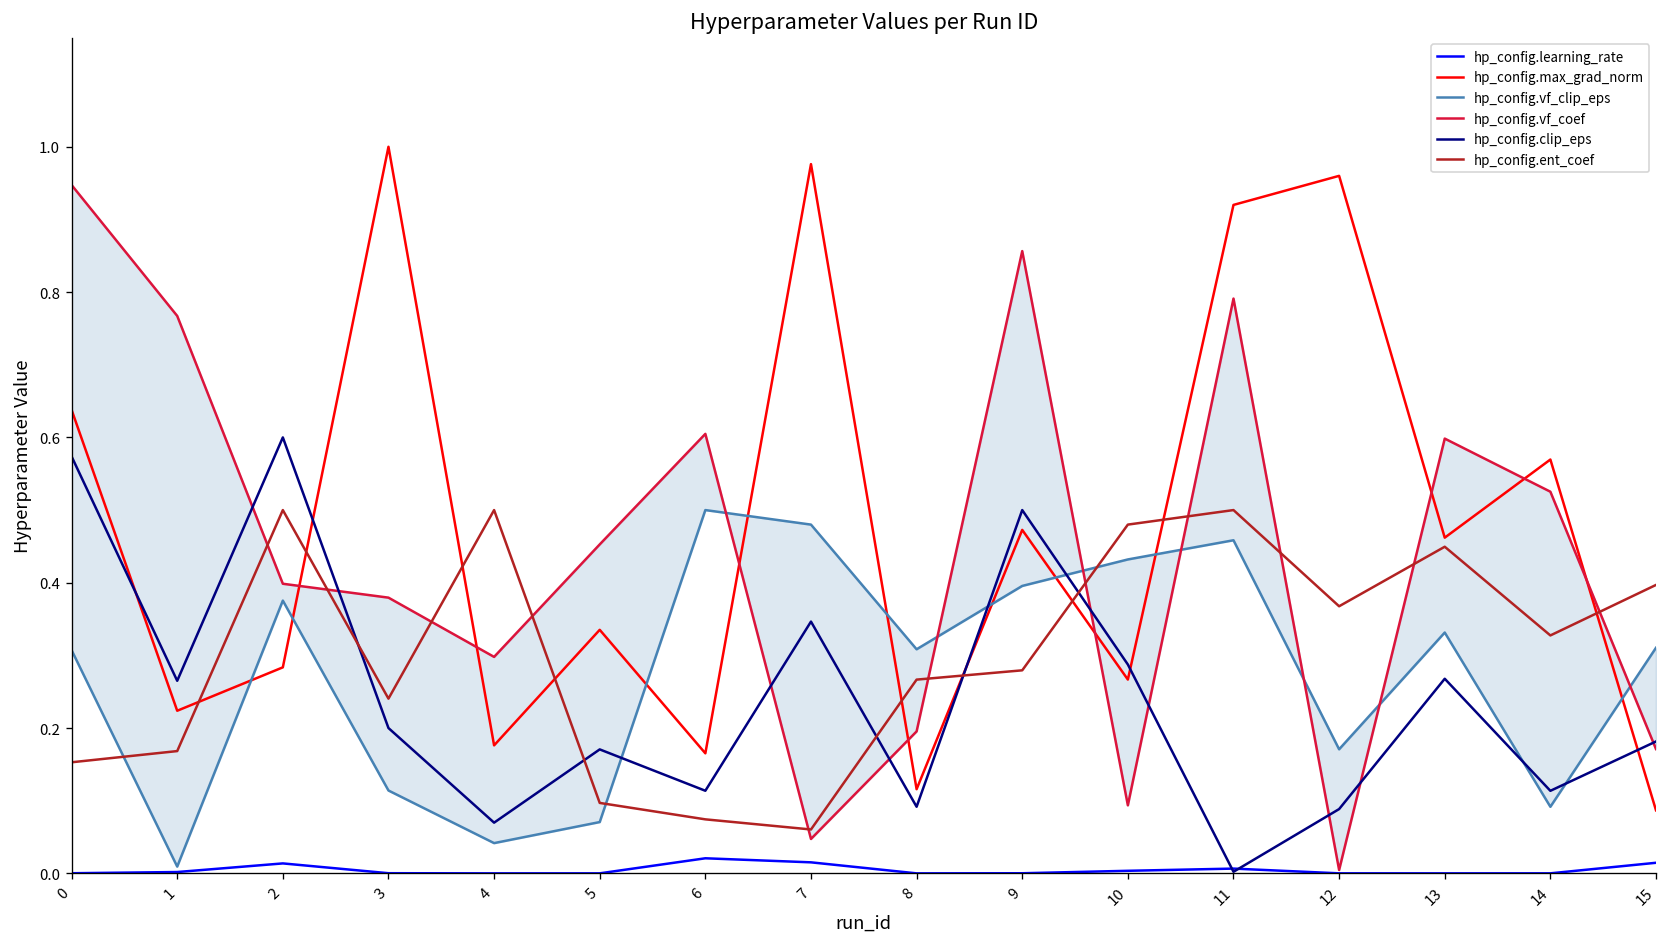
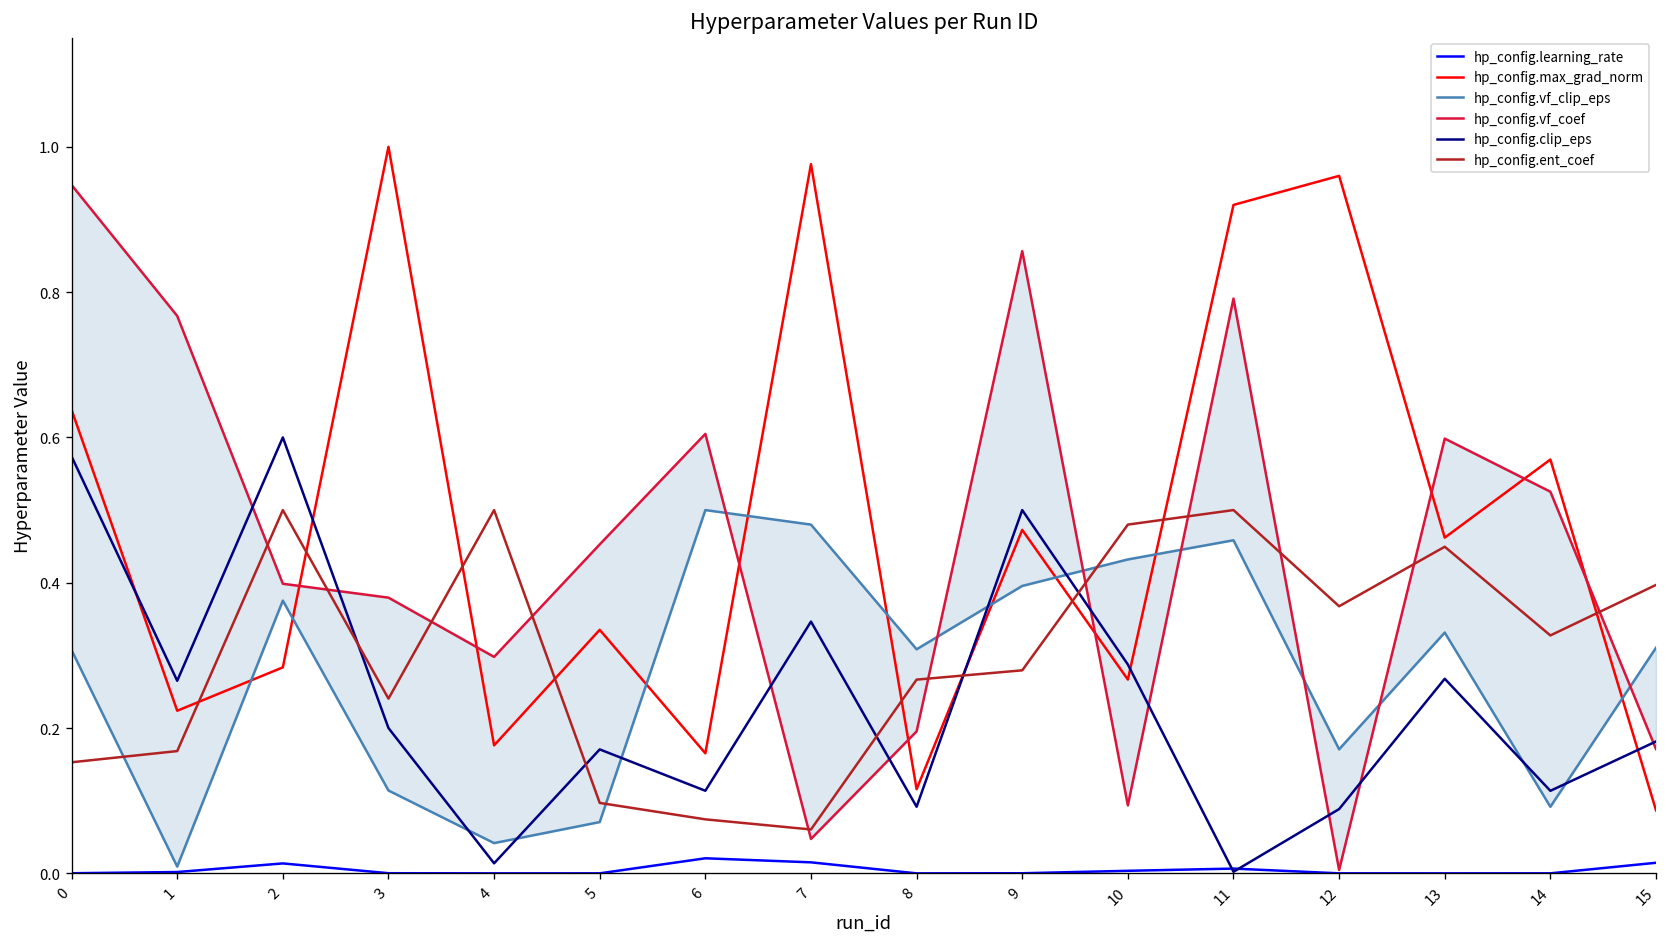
hp_config.clip_eps, 4: 0.07 -> 0.01
